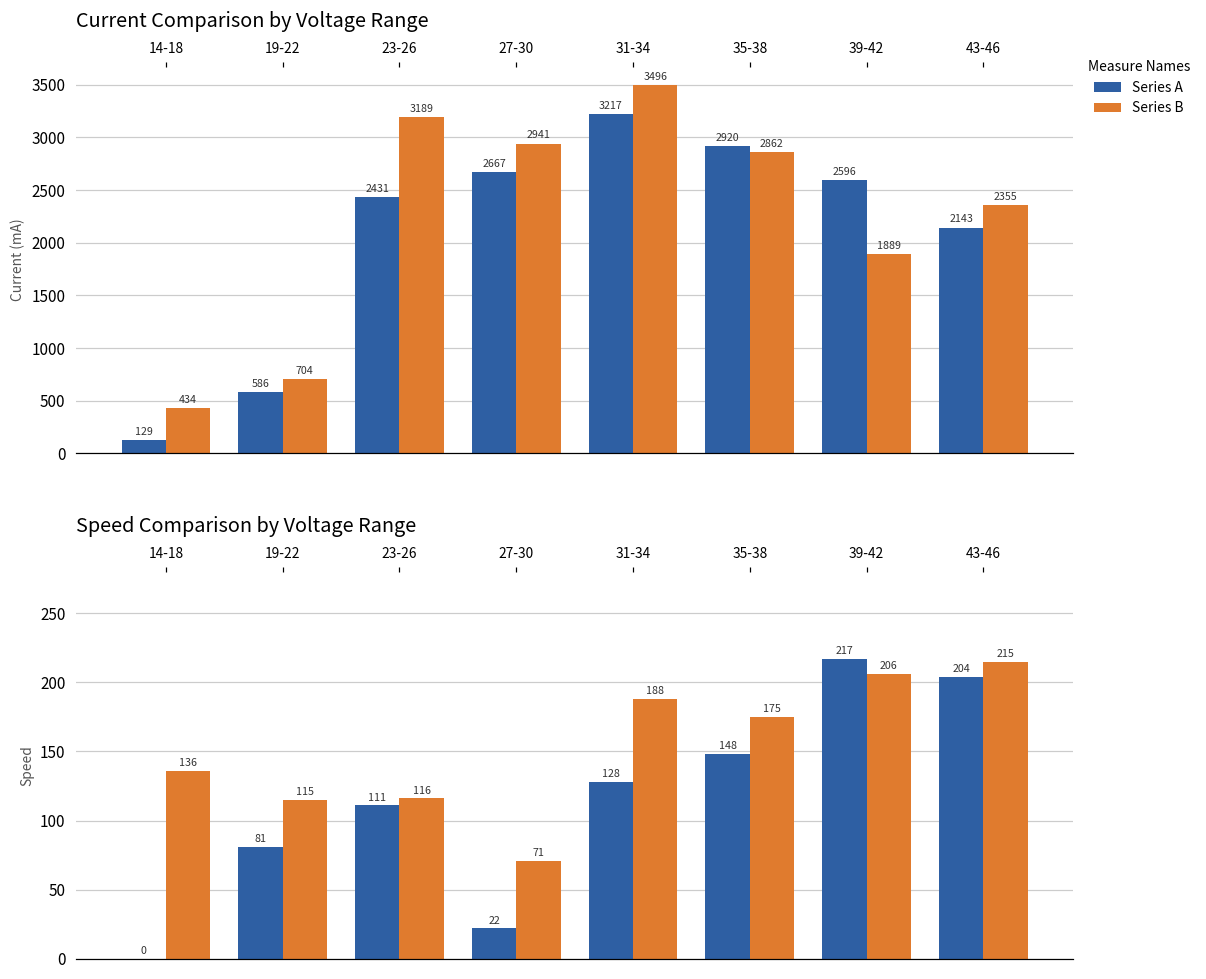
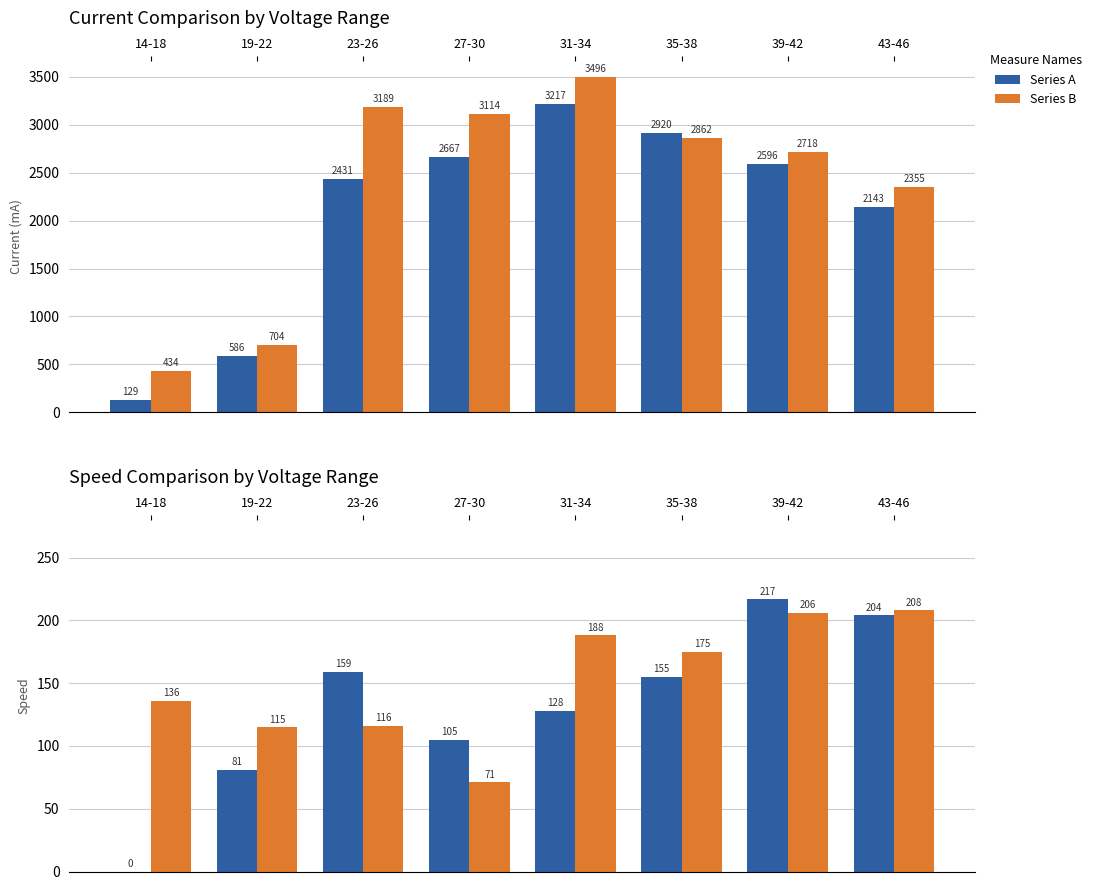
Current Comparison by Voltage Range, Series B, 27-30: 2941 -> 3114
Current Comparison by Voltage Range, Series B, 39-42: 1889 -> 2718
Speed Comparison by Voltage Range, Series A, 23-26: 111 -> 159
Speed Comparison by Voltage Range, Series A, 27-30: 22 -> 105
Speed Comparison by Voltage Range, Series A, 35-38: 148 -> 155
Speed Comparison by Voltage Range, Series B, 43-46: 215 -> 208
